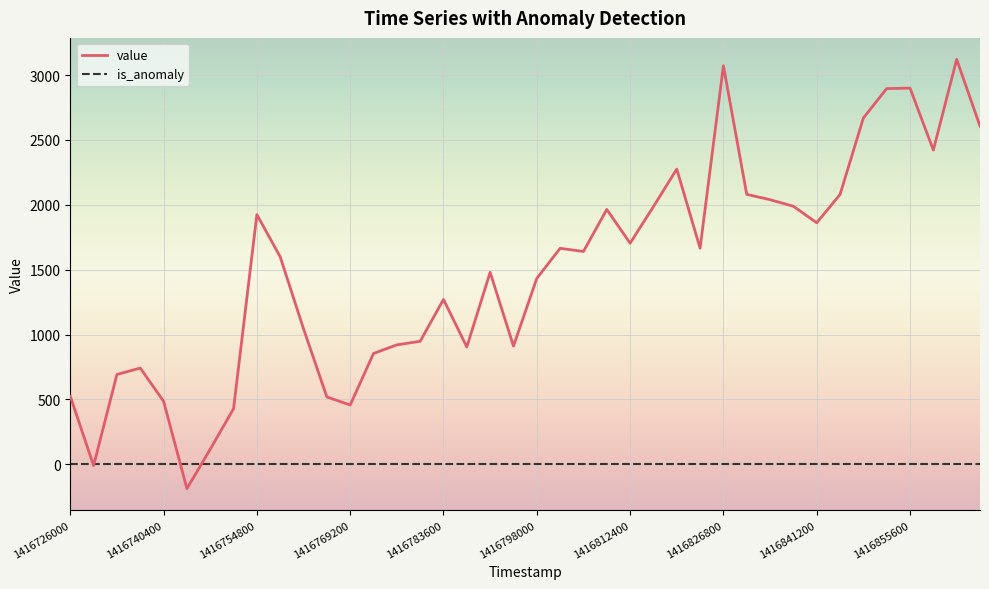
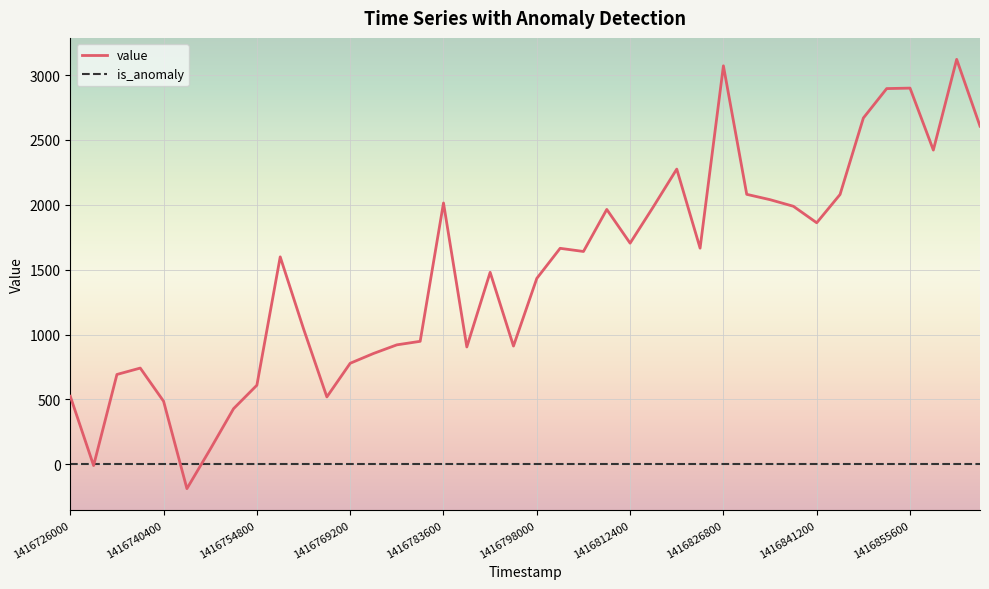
value, 1416754800: 1920 -> 610
value, 1416769200: 460 -> 780
value, 1416783600: 1270 -> 2010
